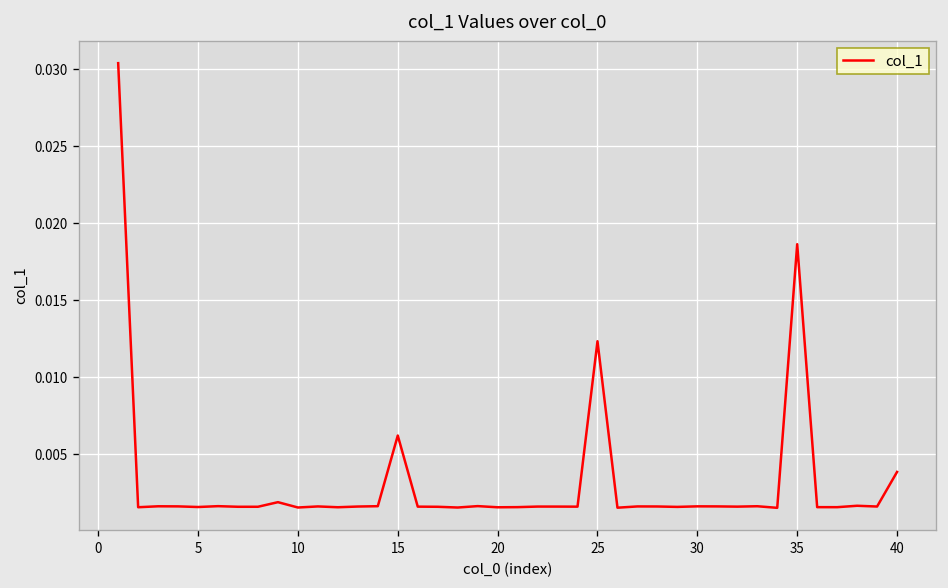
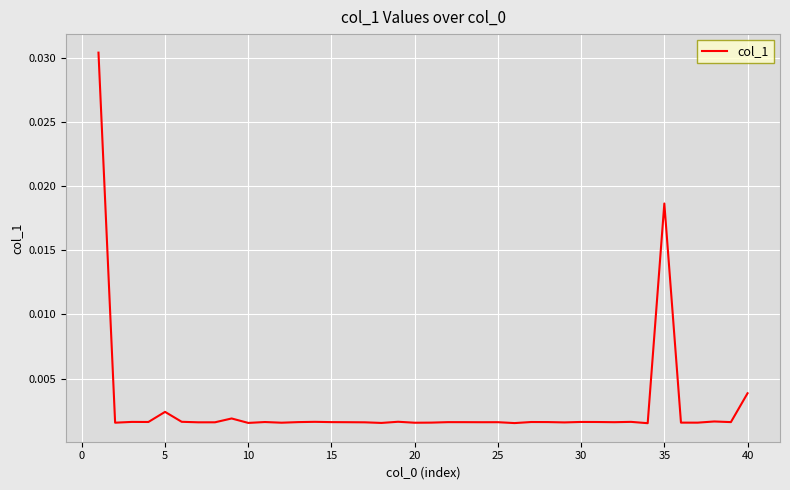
5: 0.0016 -> 0.0024
15: 0.0062 -> 0.0016
25: 0.0123 -> 0.0016
